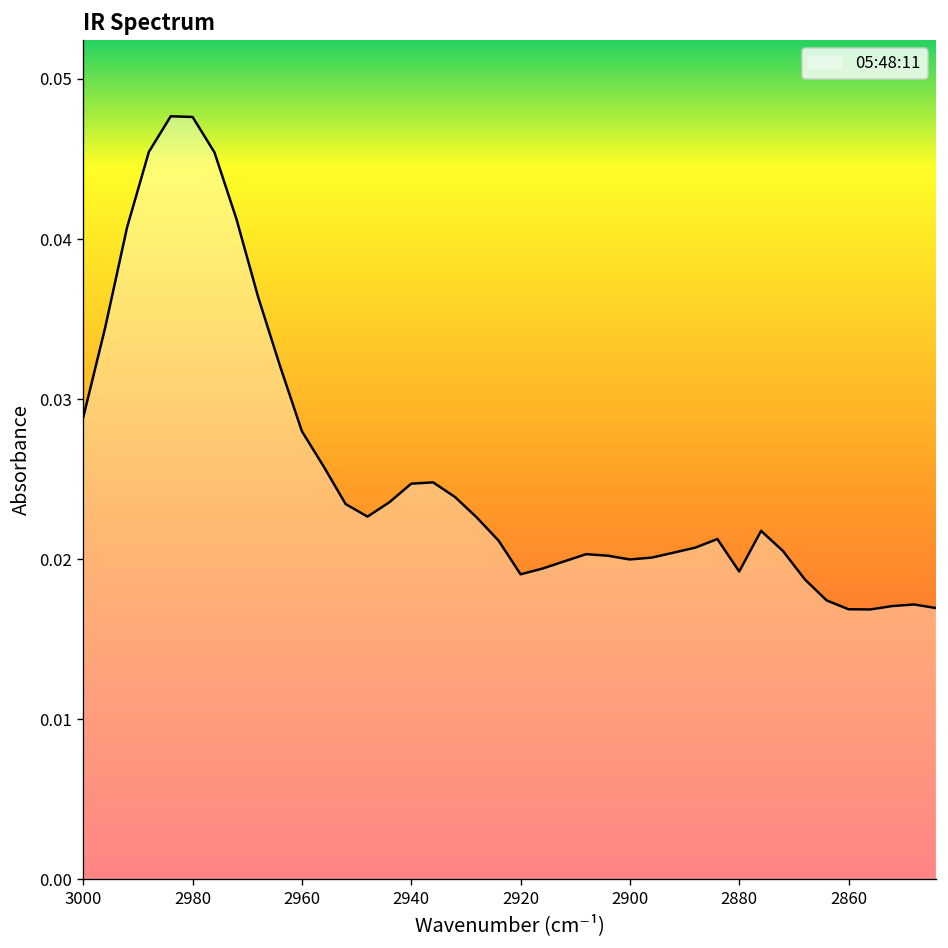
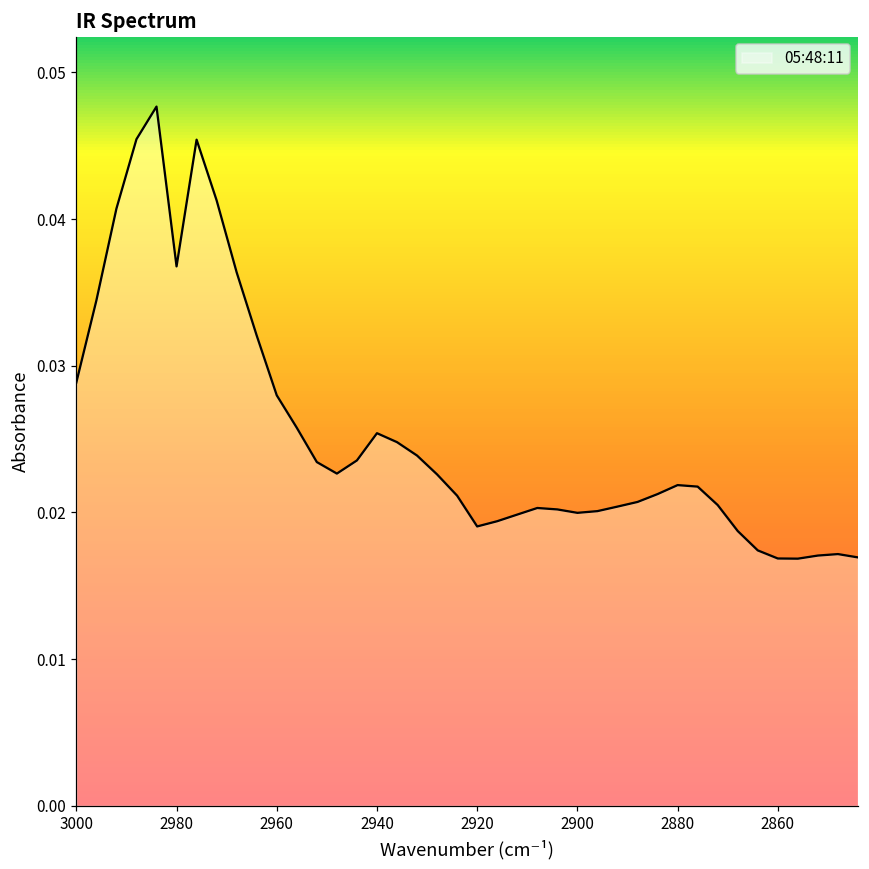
2980: 0.0476 -> 0.0368
2940: 0.0247 -> 0.0254
2880: 0.0192 -> 0.0219
